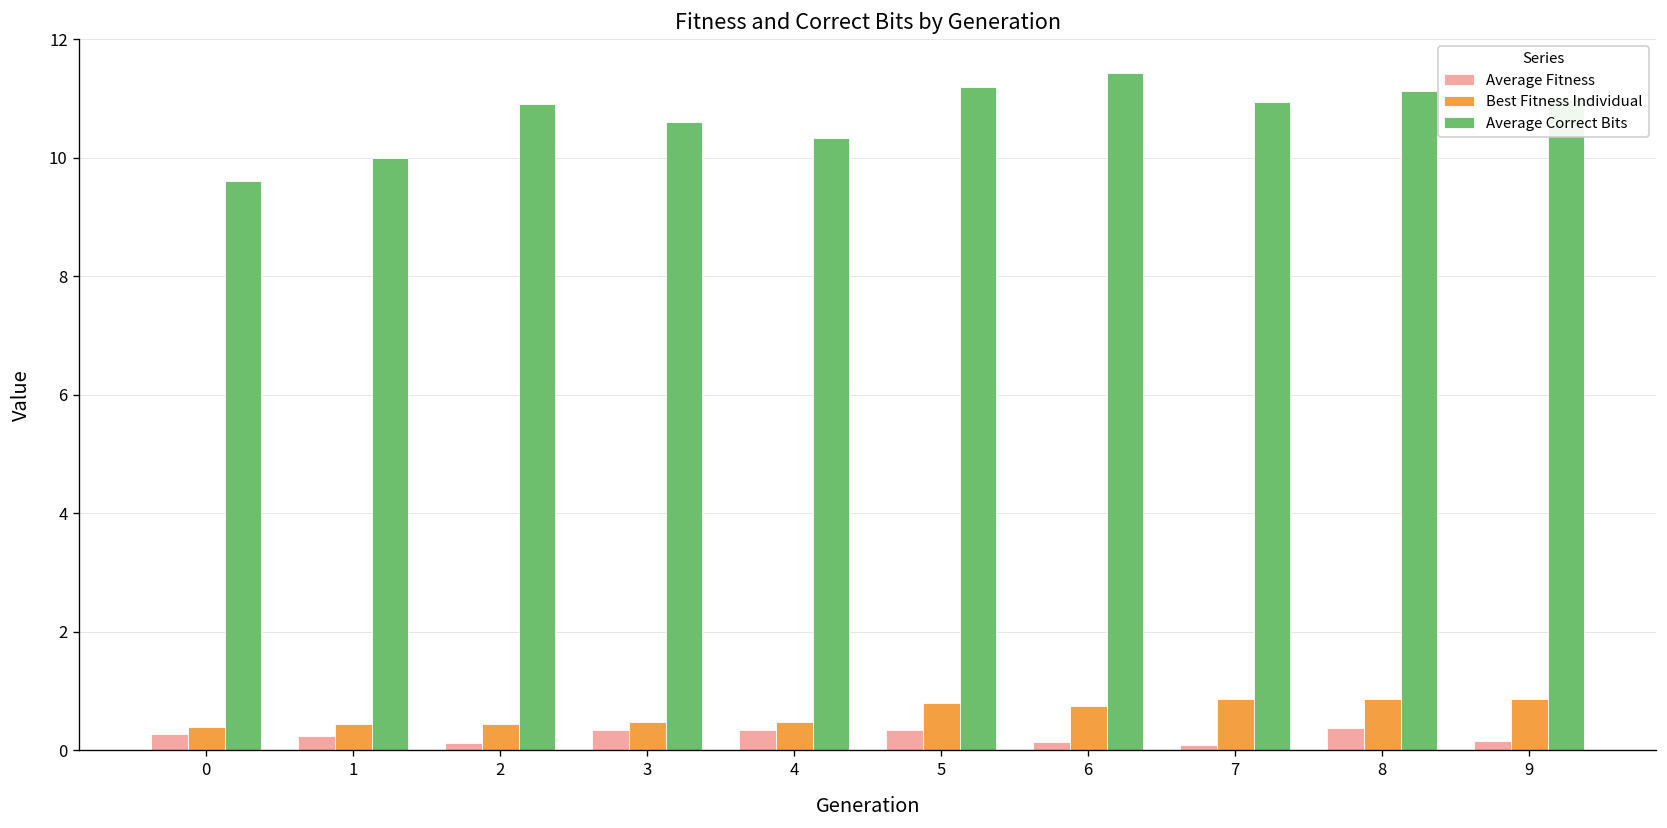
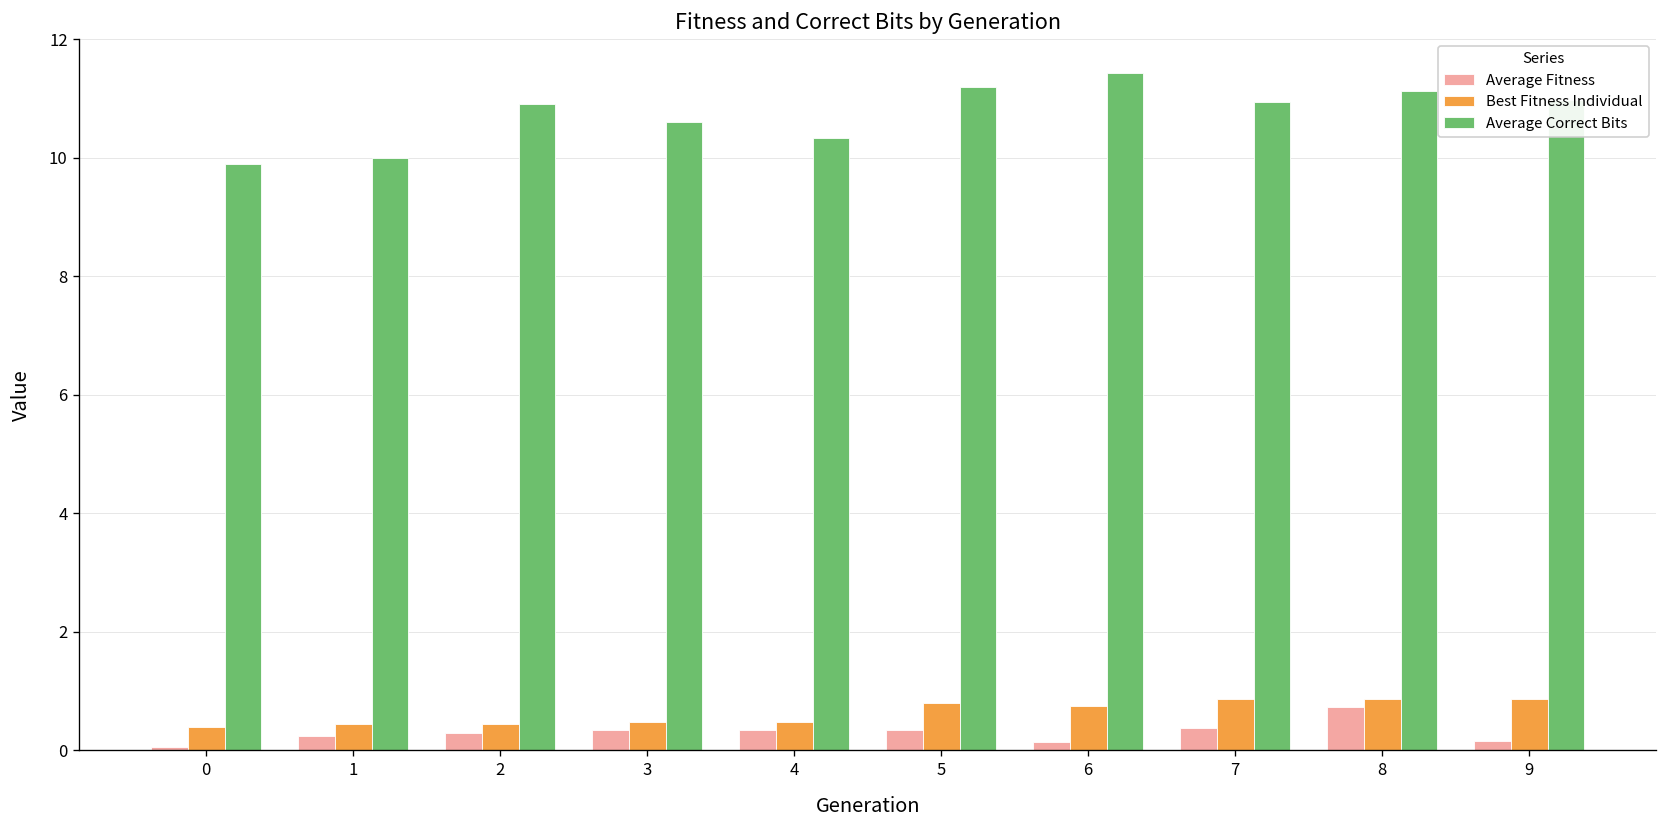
Average Fitness, 0: 0.3 -> 0.1
Average Correct Bits, 0: 9.6 -> 9.9
Average Fitness, 2: 0.1 -> 0.3
Average Fitness, 7: 0.1 -> 0.4
Average Fitness, 8: 0.4 -> 0.7
